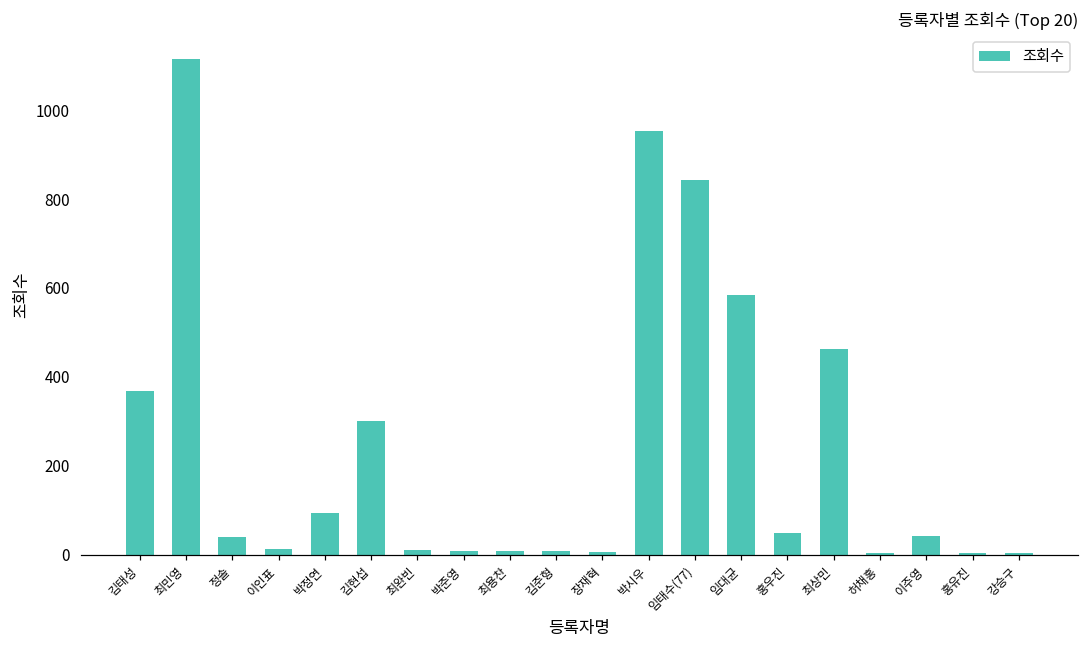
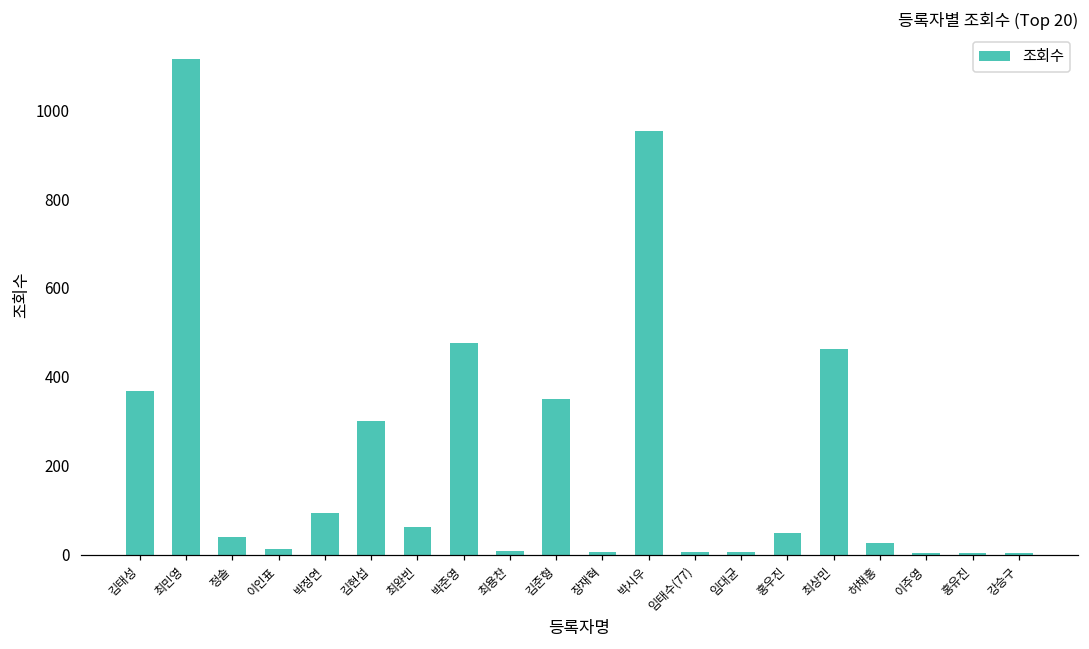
최완빈: 10 -> 60
박준영: 10 -> 480
김준형: 10 -> 350
임태수(77): 840 -> 10
임대균: 590 -> 10
허채홍: 0 -> 30
이주영: 40 -> 0
